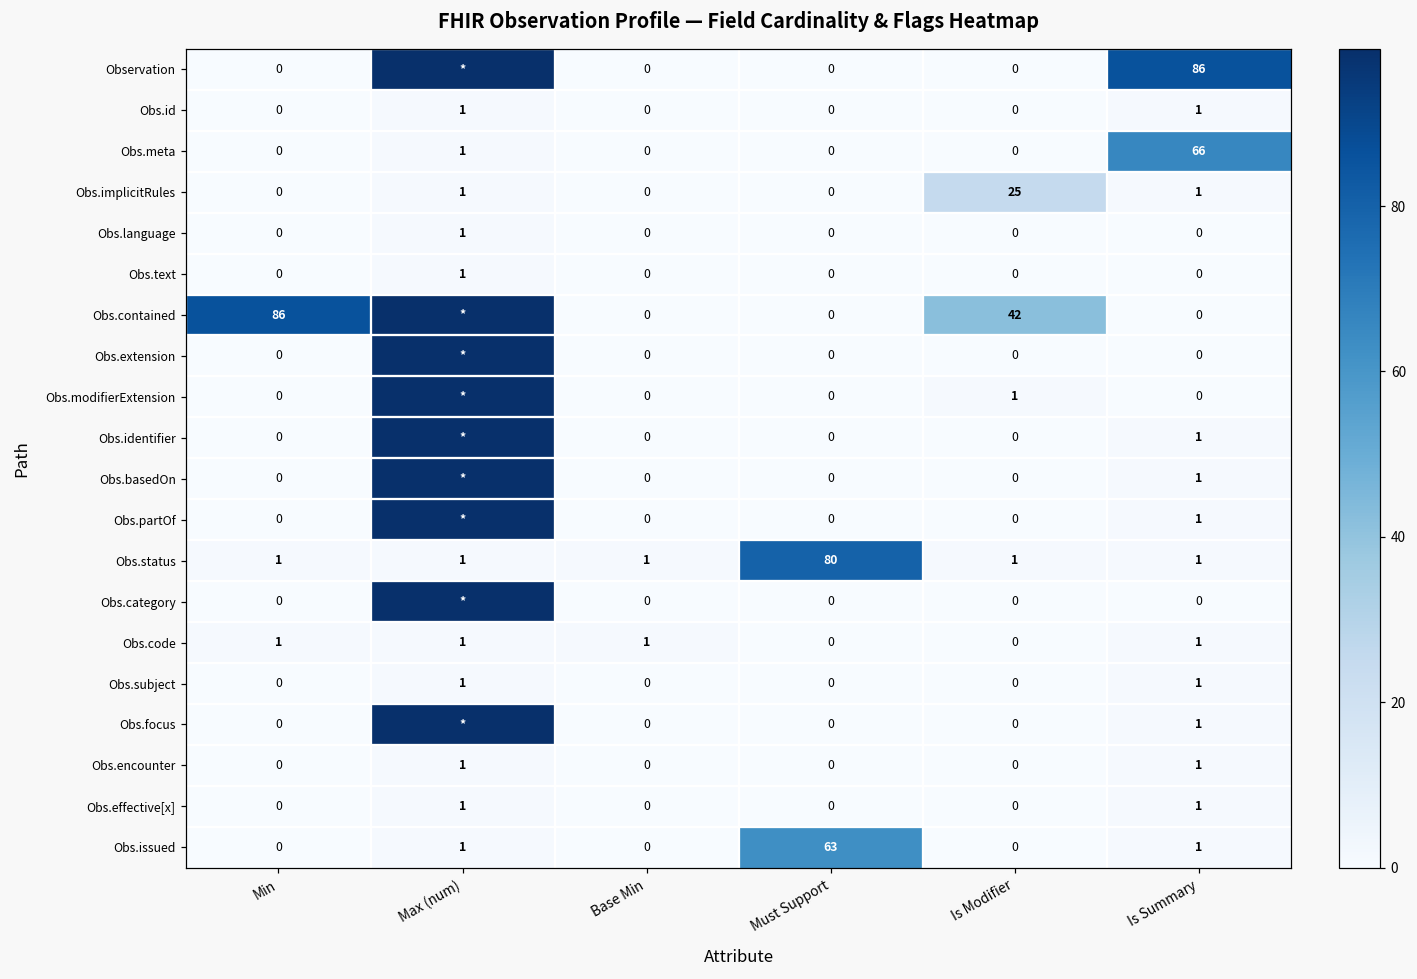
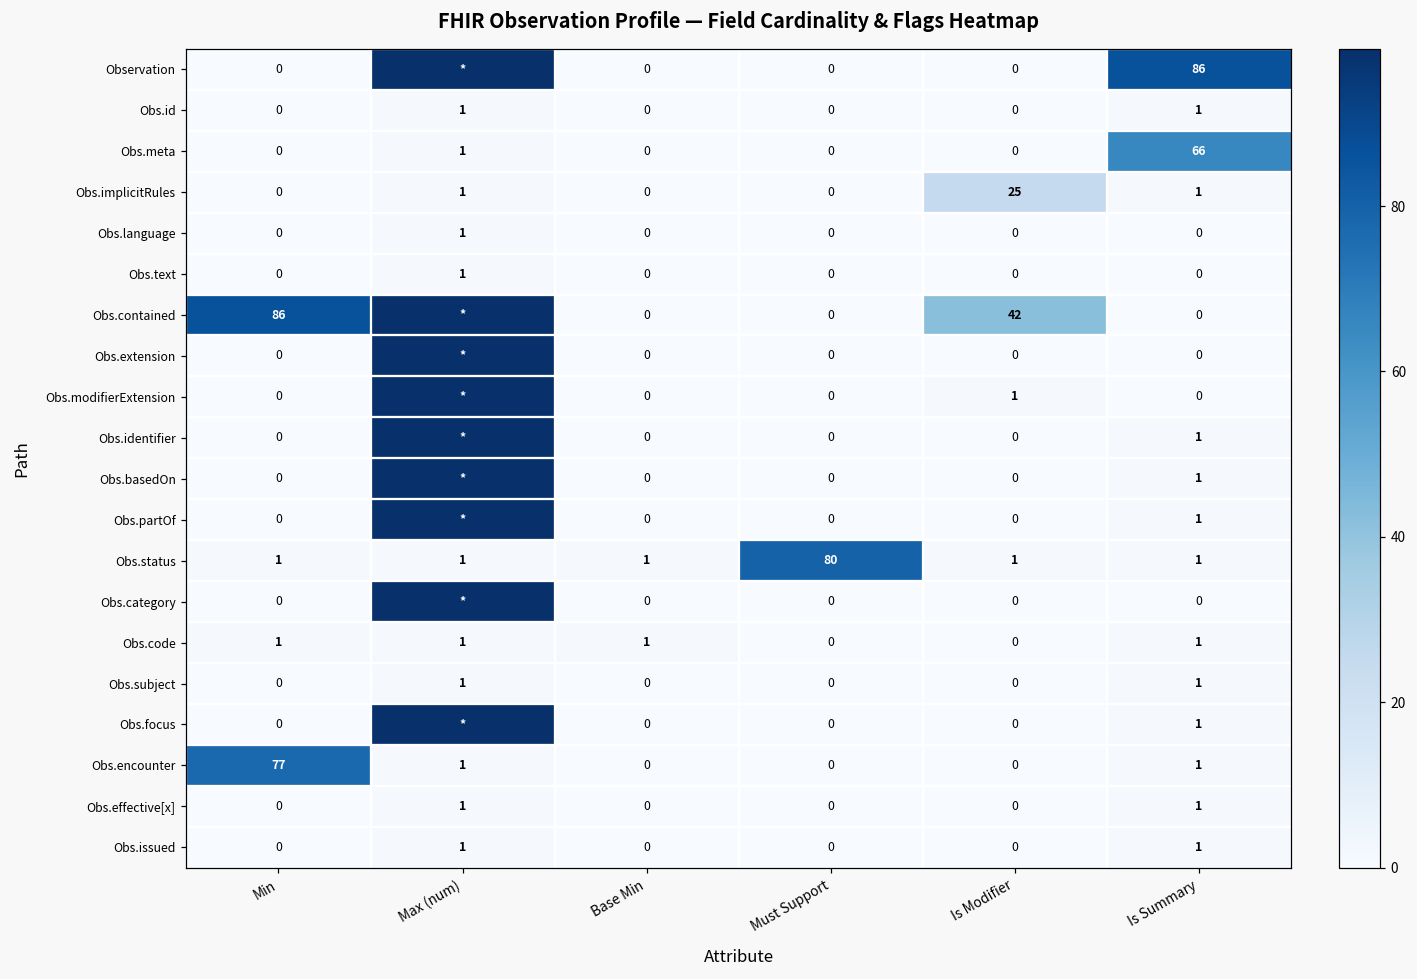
Obs.encounter, Min: 0 -> 77
Obs.issued, Must Support: 63 -> 0
